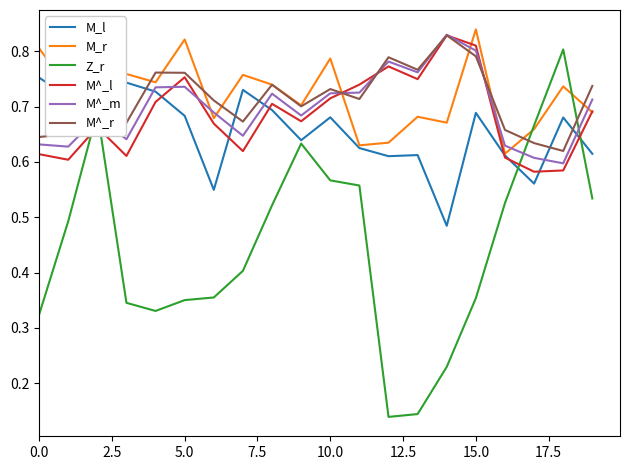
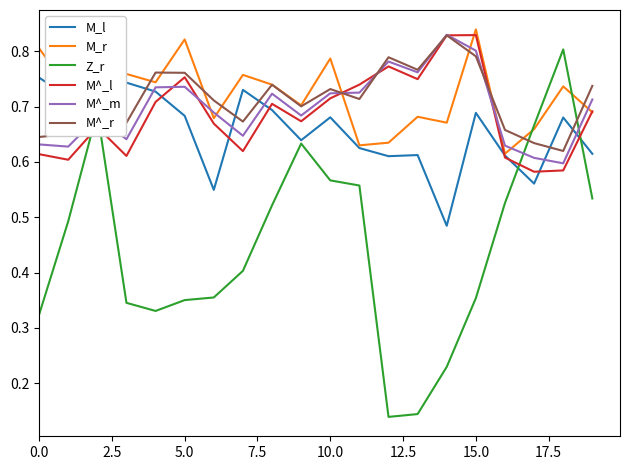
M^_l, 15.0: 0.81 -> 0.83
